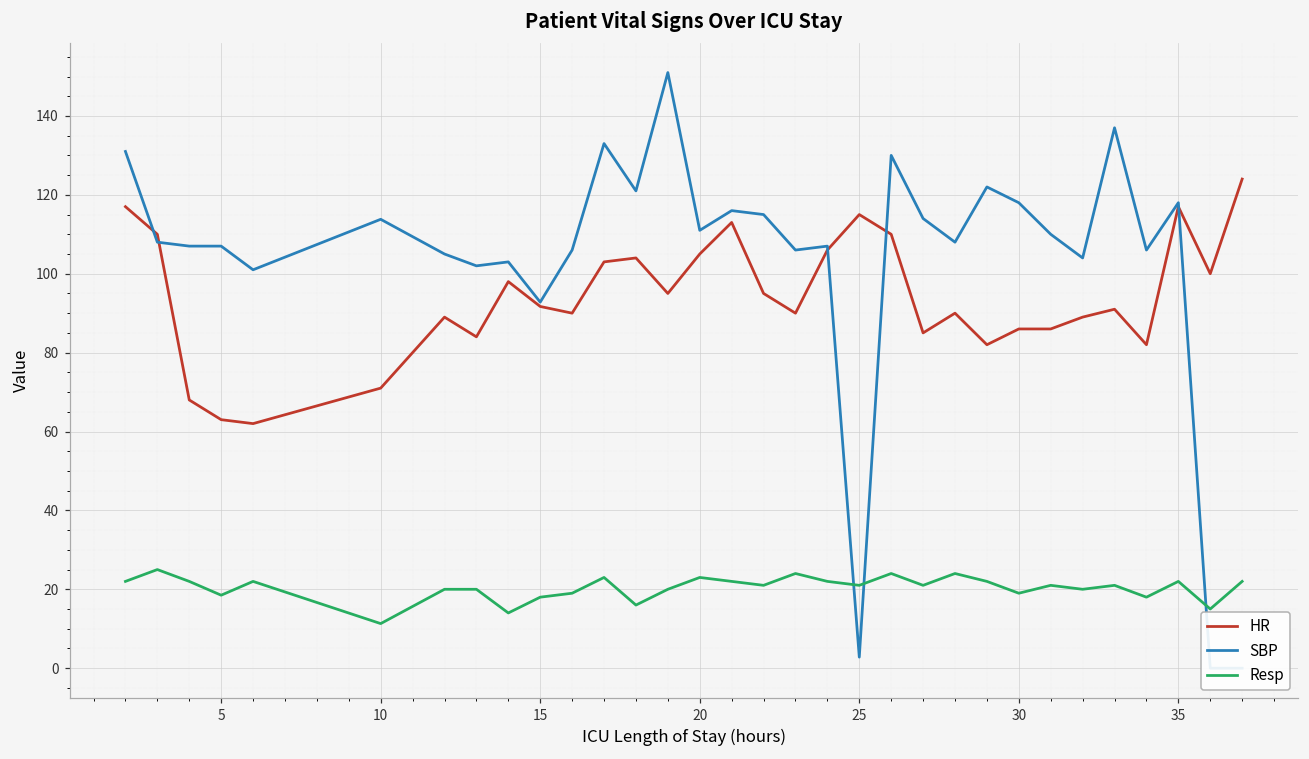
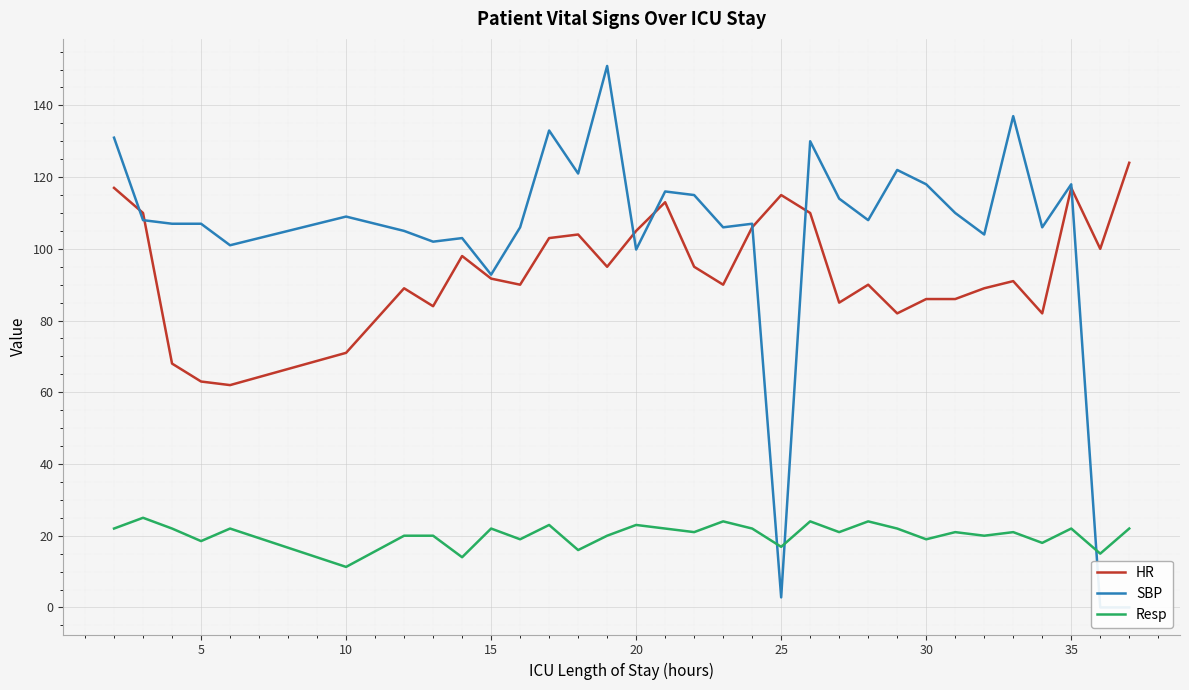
SBP, 10: 114 -> 109
Resp, 15: 18 -> 22
SBP, 20: 111 -> 100
Resp, 25: 21 -> 17
